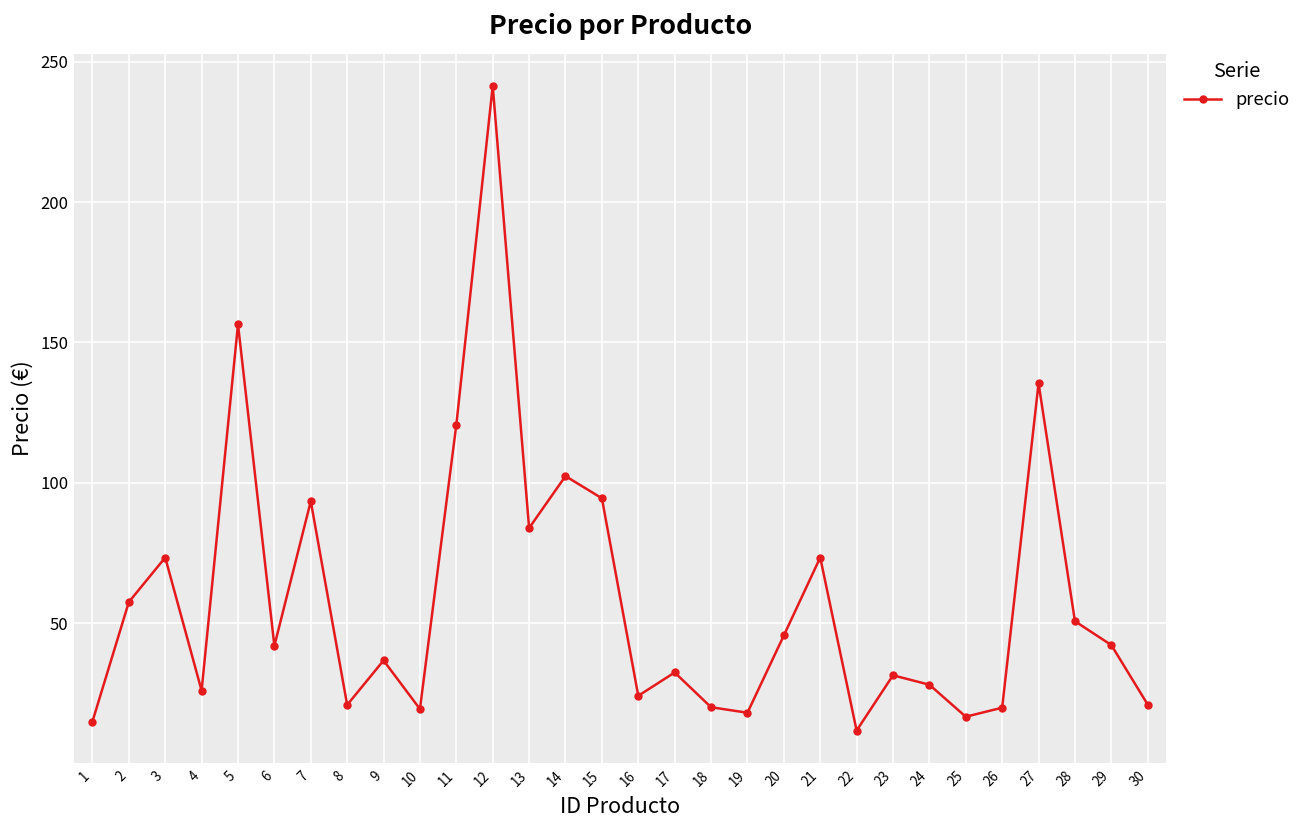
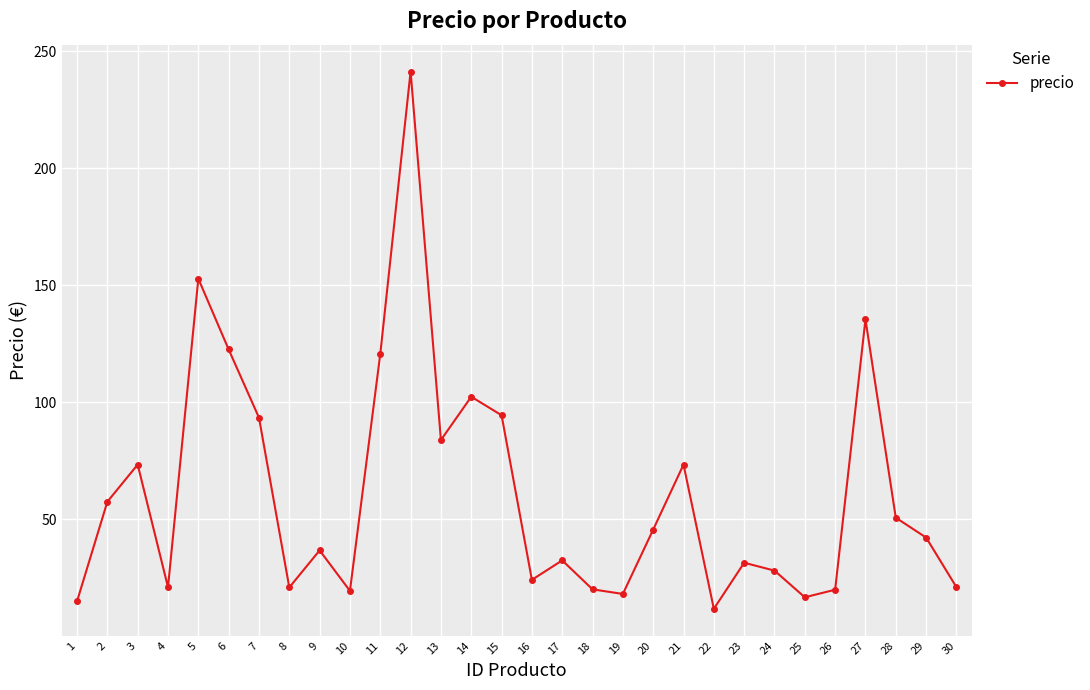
4: 26 -> 21
5: 156 -> 153
6: 42 -> 123
